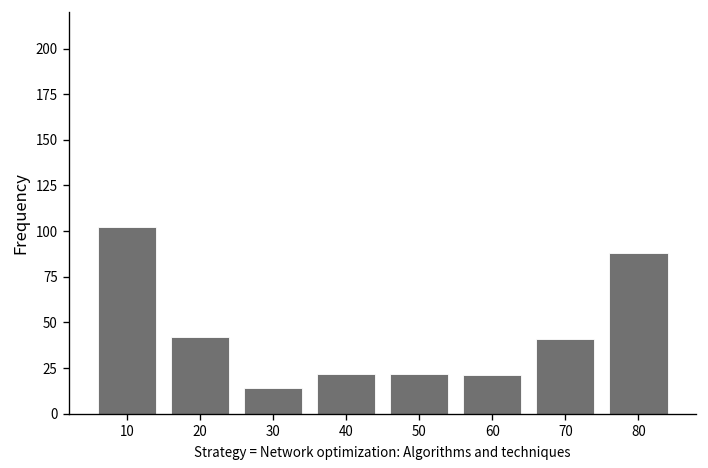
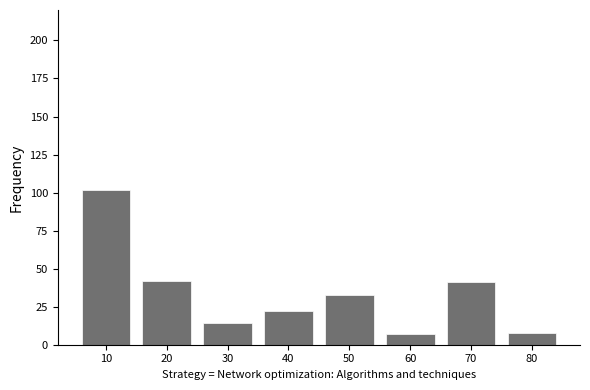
50: 22 -> 33
60: 21 -> 7
80: 88 -> 8
